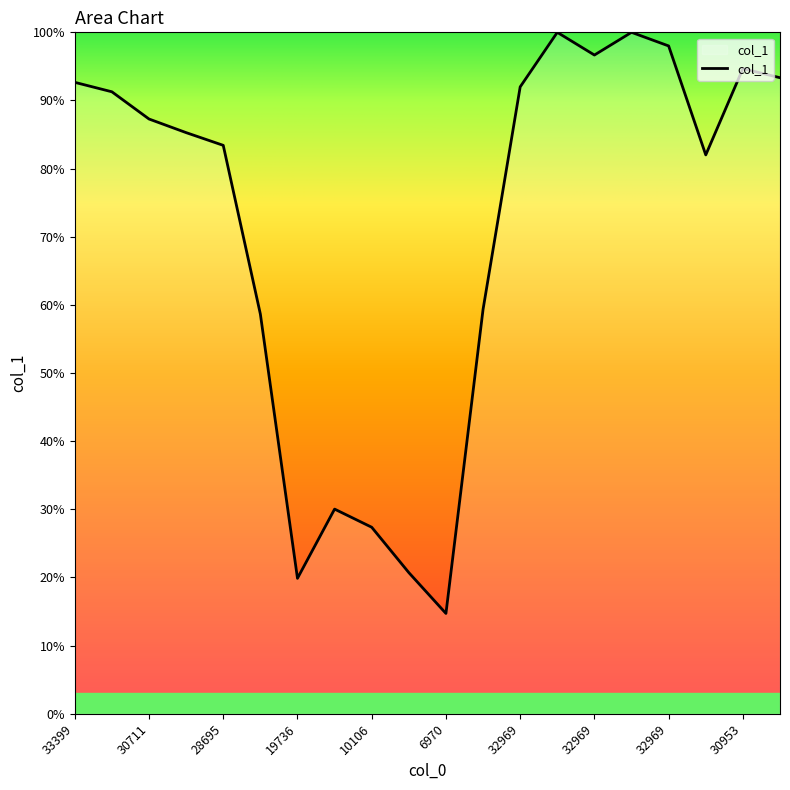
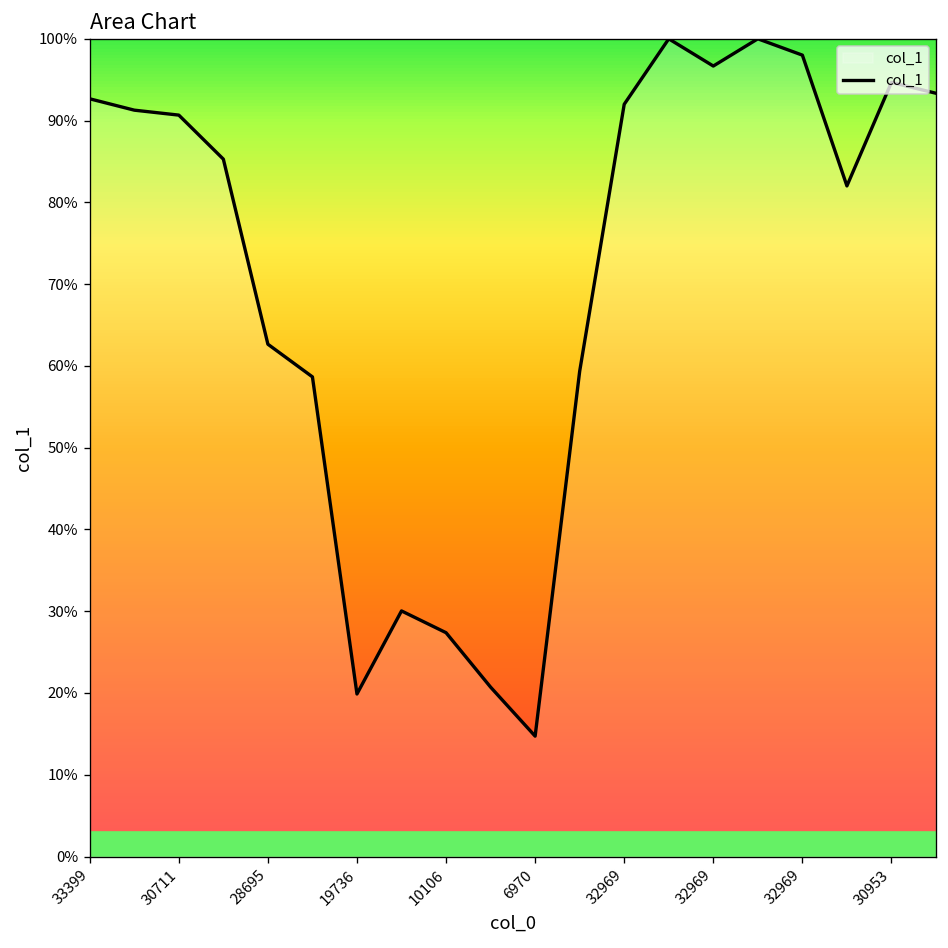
30711: 87% -> 91%
28695: 83% -> 63%
